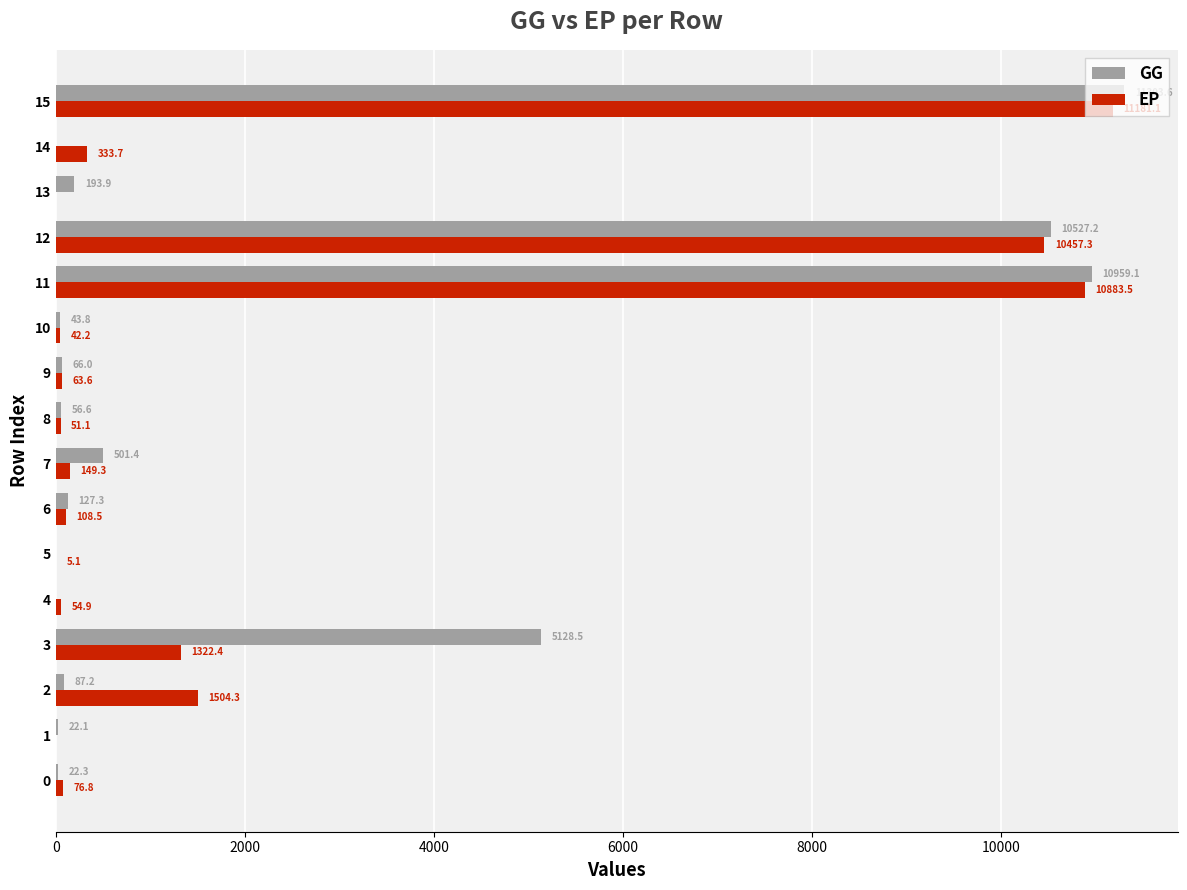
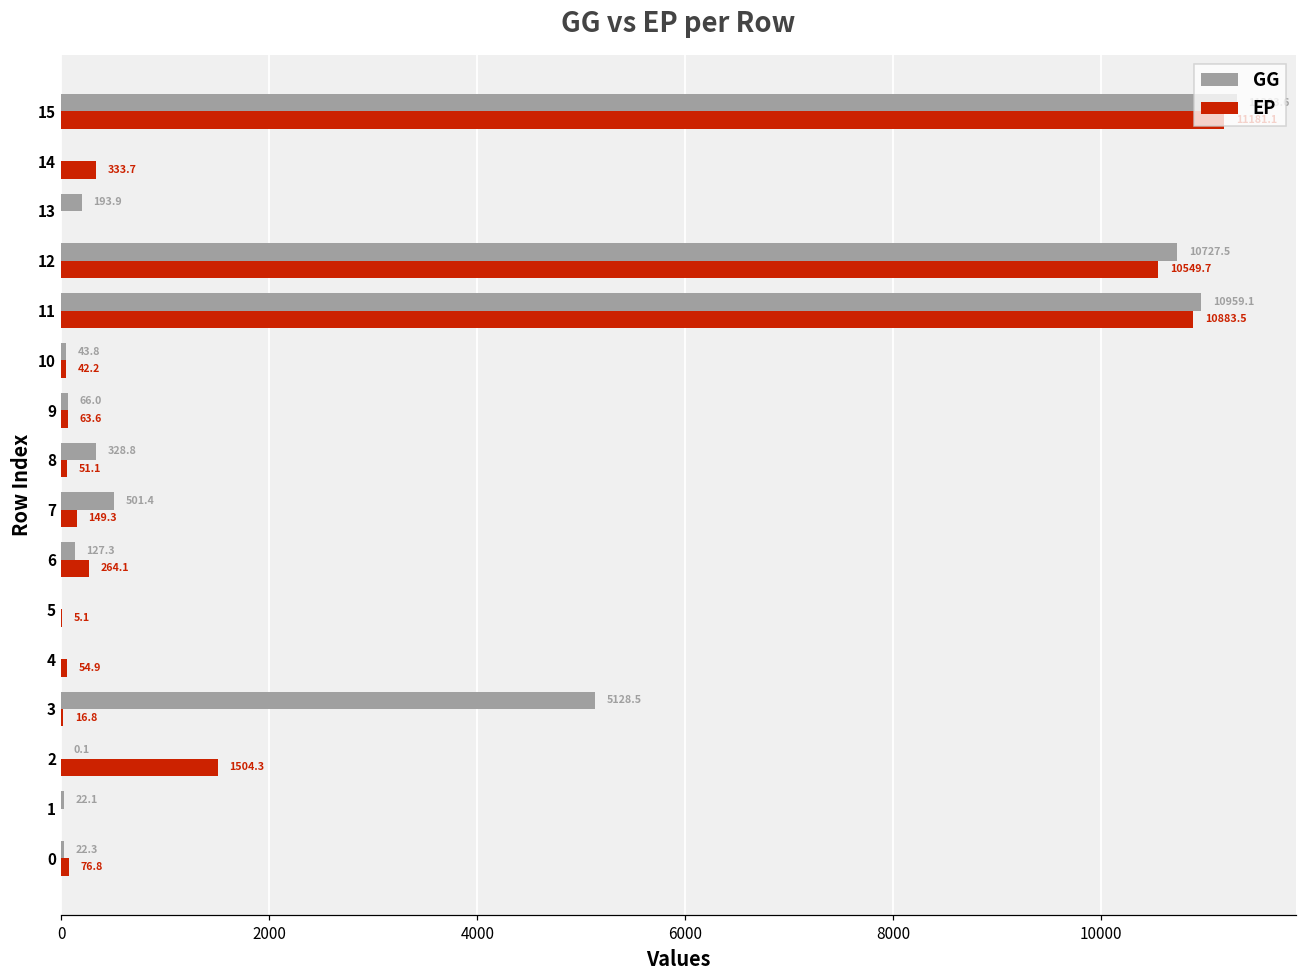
GG, 12: 10527.2 -> 10727.5
EP, 12: 10457.3 -> 10549.7
GG, 8: 56.6 -> 328.8
EP, 6: 108.5 -> 264.1
EP, 3: 1322.4 -> 16.8
GG, 2: 87.2 -> 0.1
